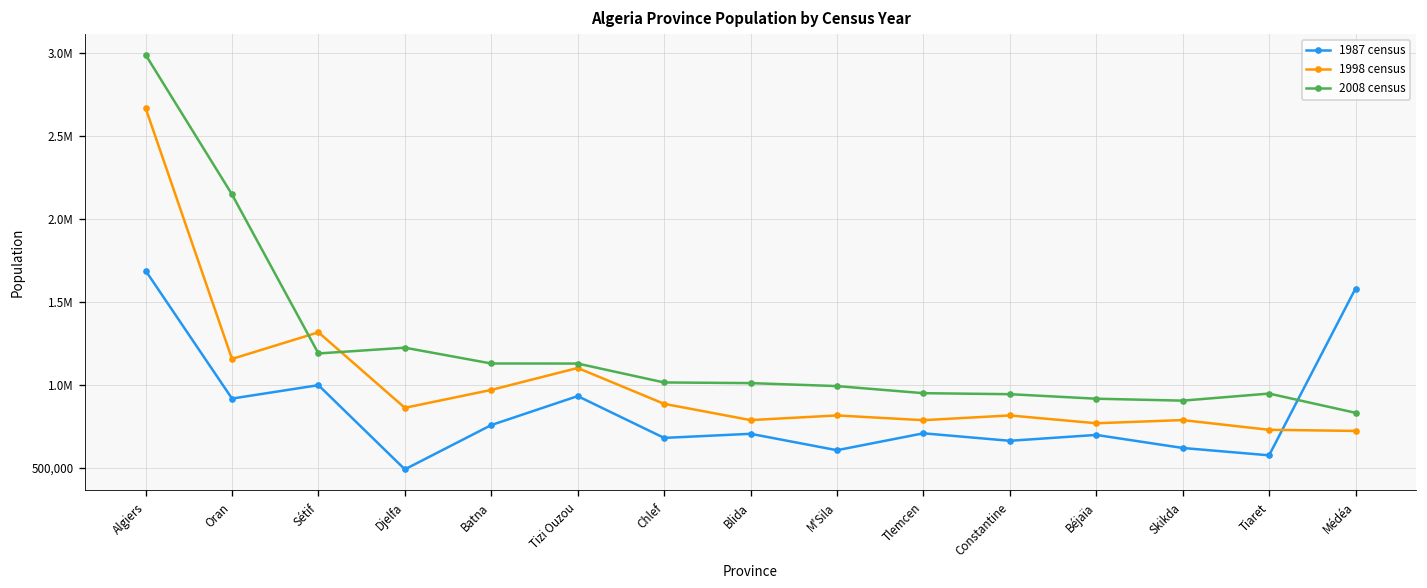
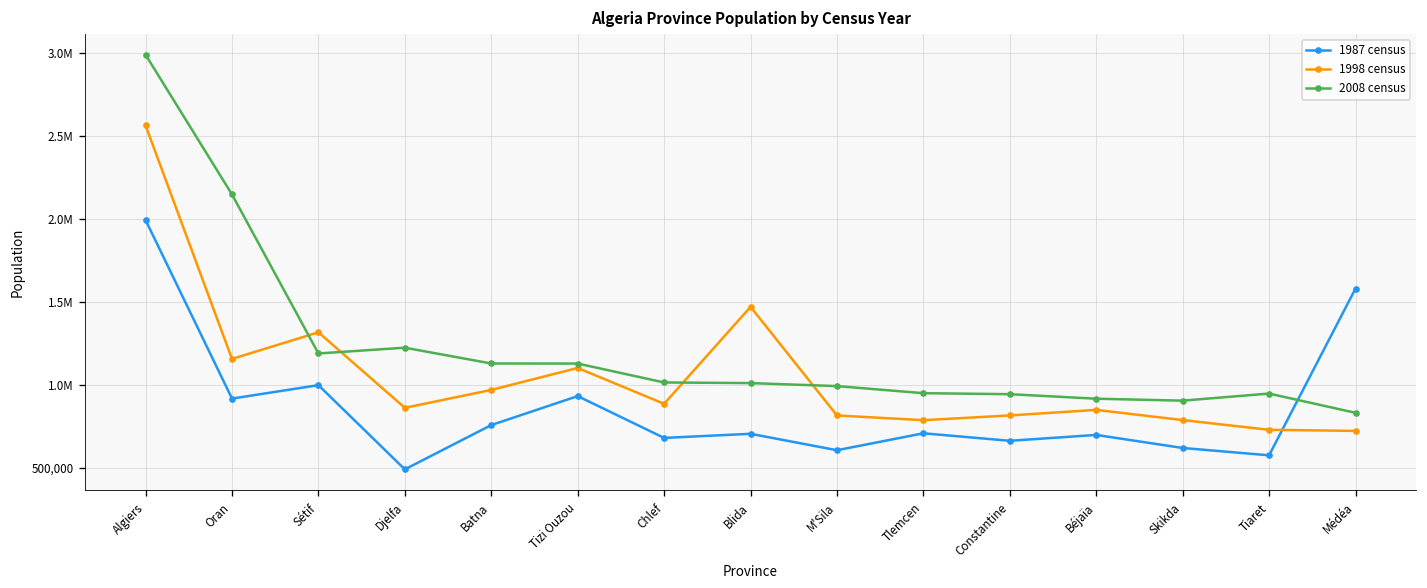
1987 census, Algiers: 1,690,000 -> 1,990,000
1998 census, Algiers: 2,670,000 -> 2,560,000
1998 census, Blida: 790,000 -> 1,470,000
1998 census, Béjaïa: 770,000 -> 850,000
